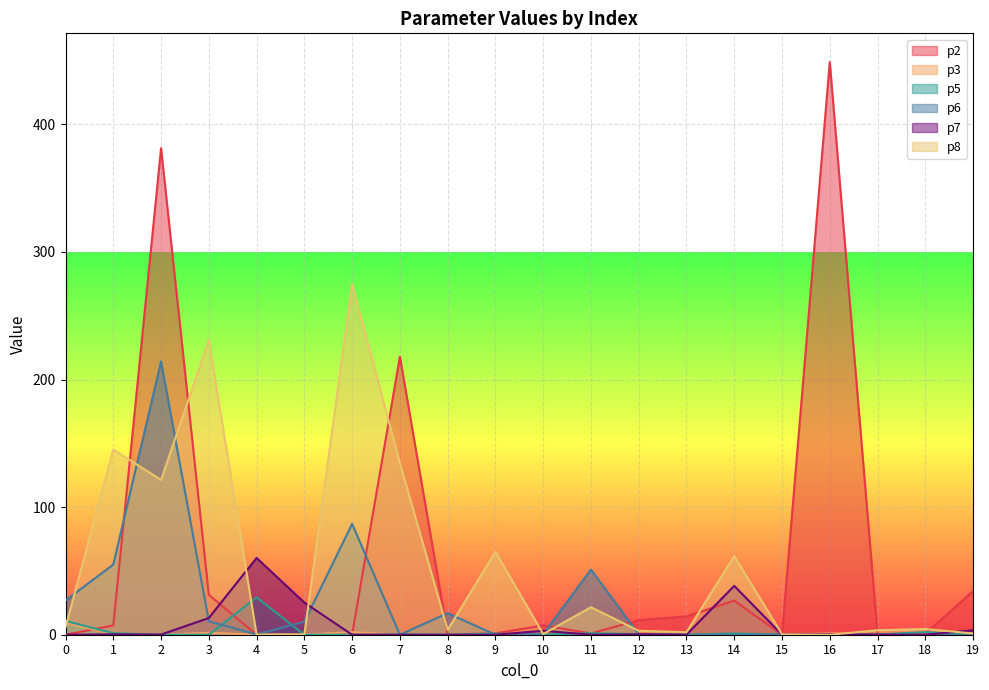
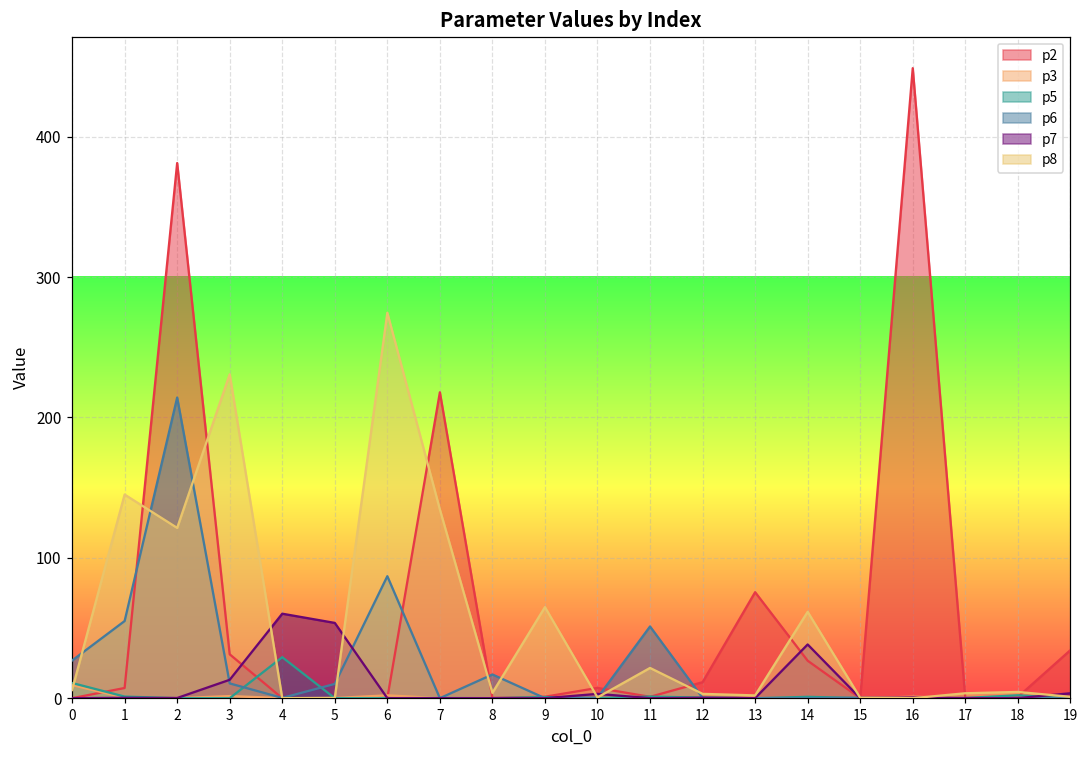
p7, 5: 25 -> 54
p2, 13: 14 -> 76
